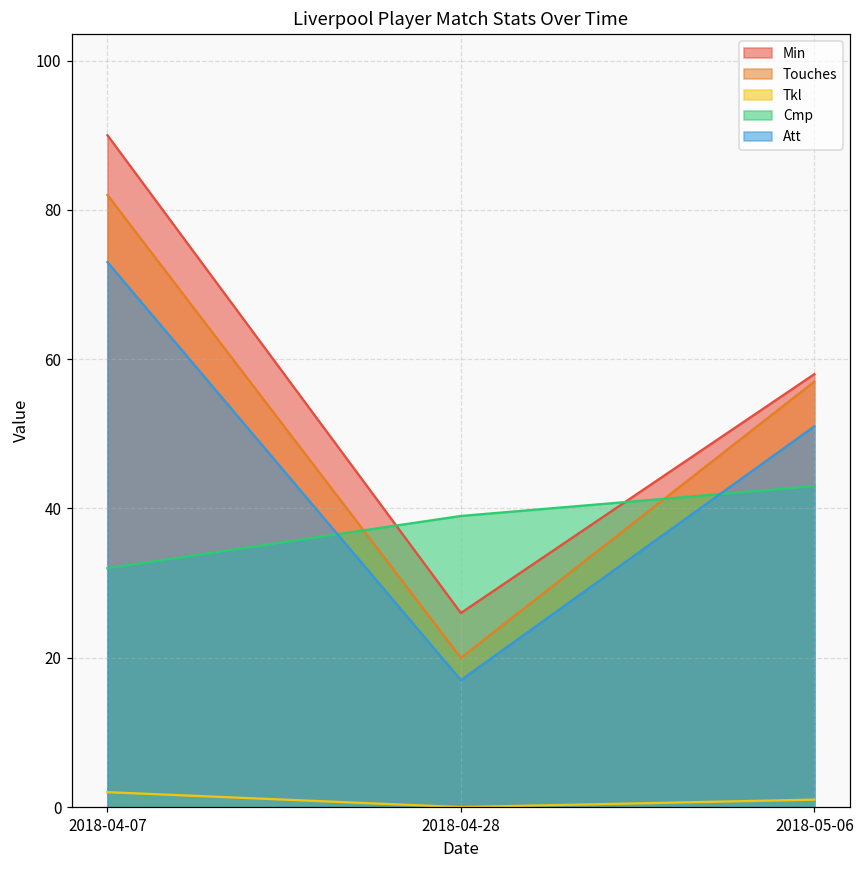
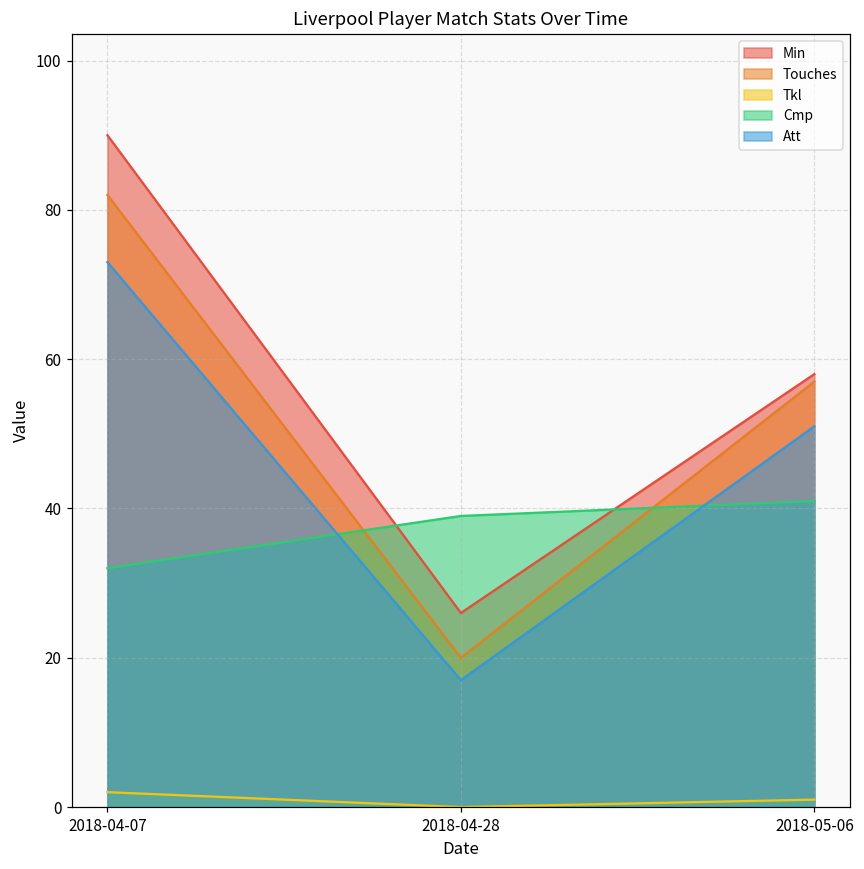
Cmp, 2018-05-06: 43 -> 41
